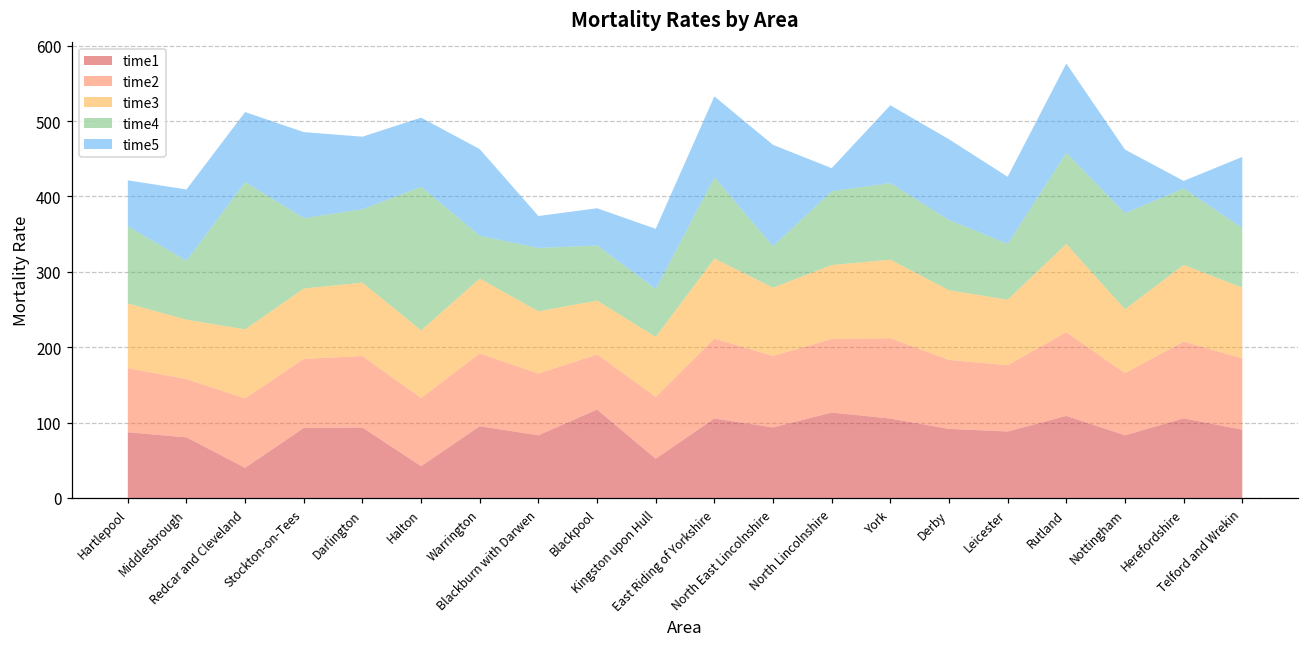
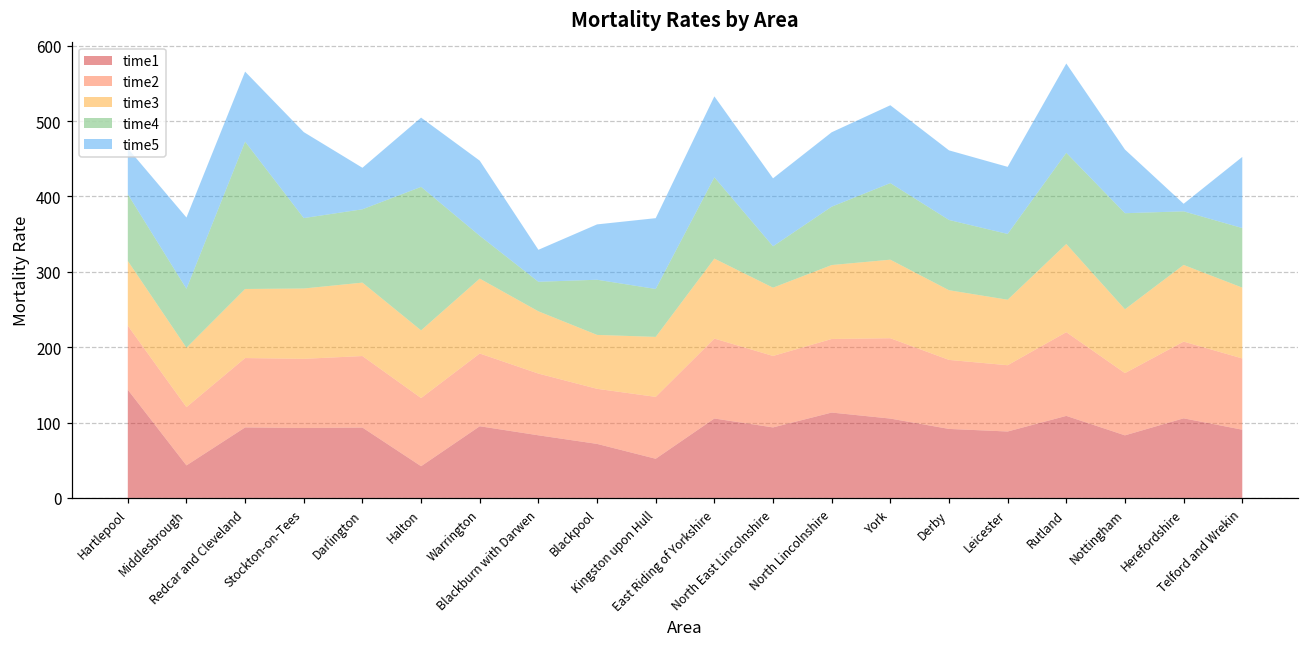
time1, Hartlepool: 90 -> 140
time4, Hartlepool: 100 -> 90
time1, Middlesbrough: 80 -> 40
time1, Redcar and Cleveland: 40 -> 90
time5, Darlington: 100 -> 60
time5, Warrington: 110 -> 100
time4, Blackburn with Darwen: 80 -> 40
time1, Blackpool: 120 -> 70
time5, Blackpool: 50 -> 70
time5, Kingston upon Hull: 80 -> 90
time5, North East Lincolnshire: 130 -> 90
time4, North Lincolnshire: 100 -> 80
time5, North Lincolnshire: 30 -> 100
time5, Derby: 110 -> 90
time4, Leicester: 70 -> 90
time4, Herefordshire: 100 -> 70
